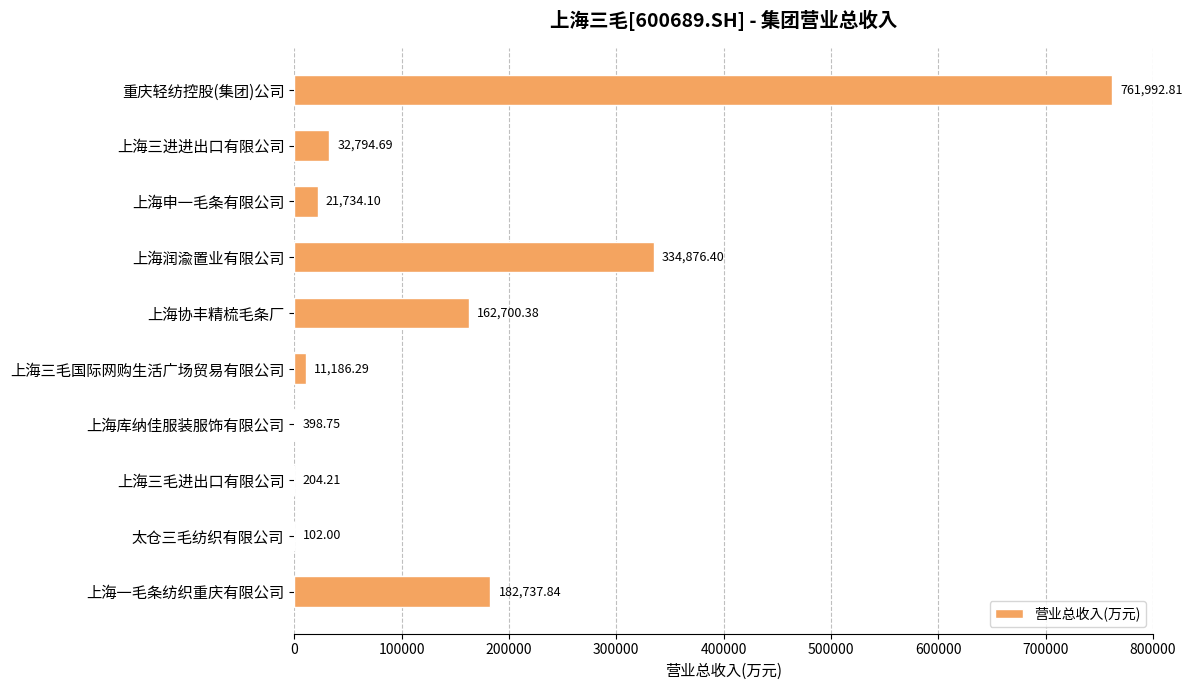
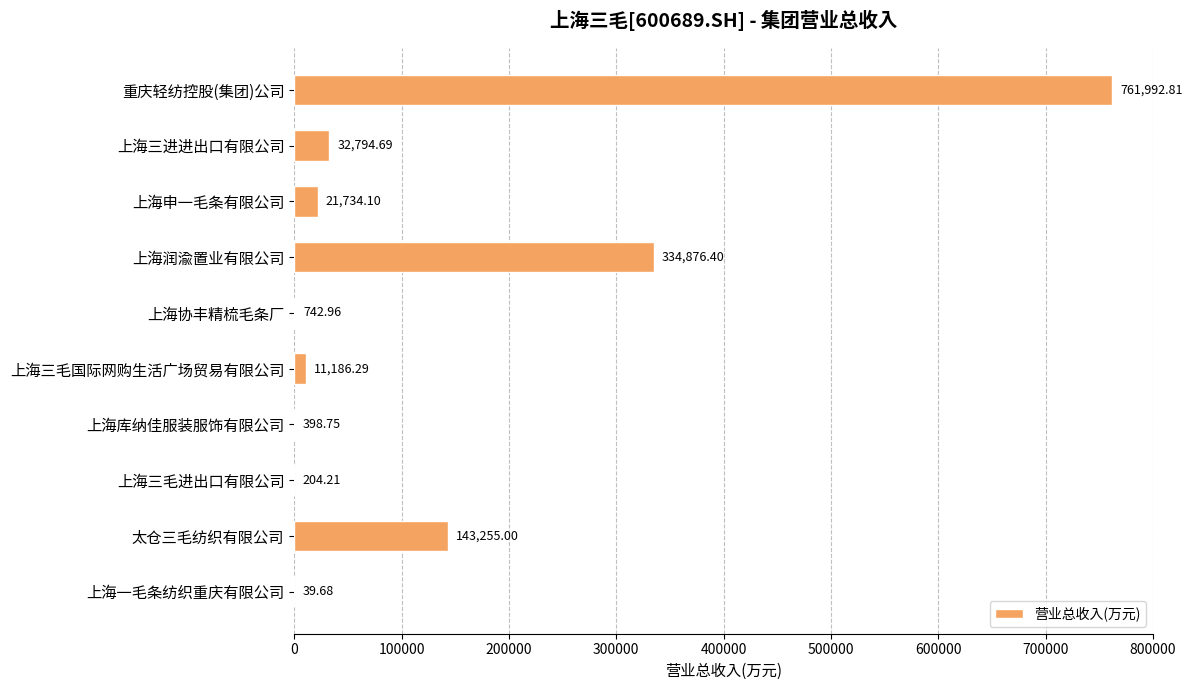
上海协丰精梳毛条厂: 162,700.38 -> 742.96
太仓三毛纺织有限公司: 102.00 -> 143,255.00
上海一毛条纺织重庆有限公司: 182,737.84 -> 39.68
